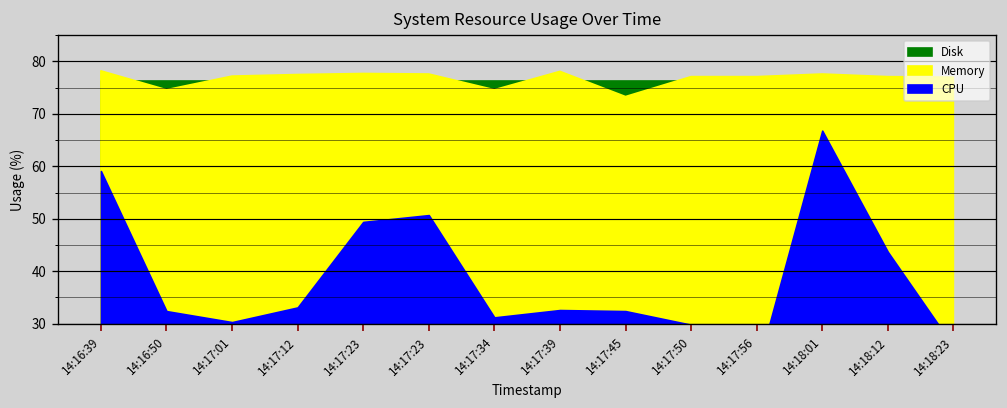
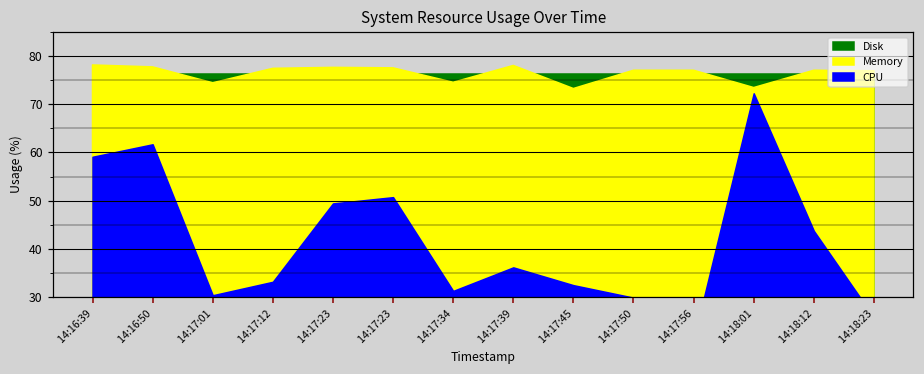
Memory, 14:16:50: 75 -> 78
CPU, 14:16:50: 32 -> 62
Memory, 14:17:01: 77 -> 75
CPU, 14:17:39: 33 -> 36
Memory, 14:18:01: 78 -> 74
CPU, 14:18:01: 67 -> 72
